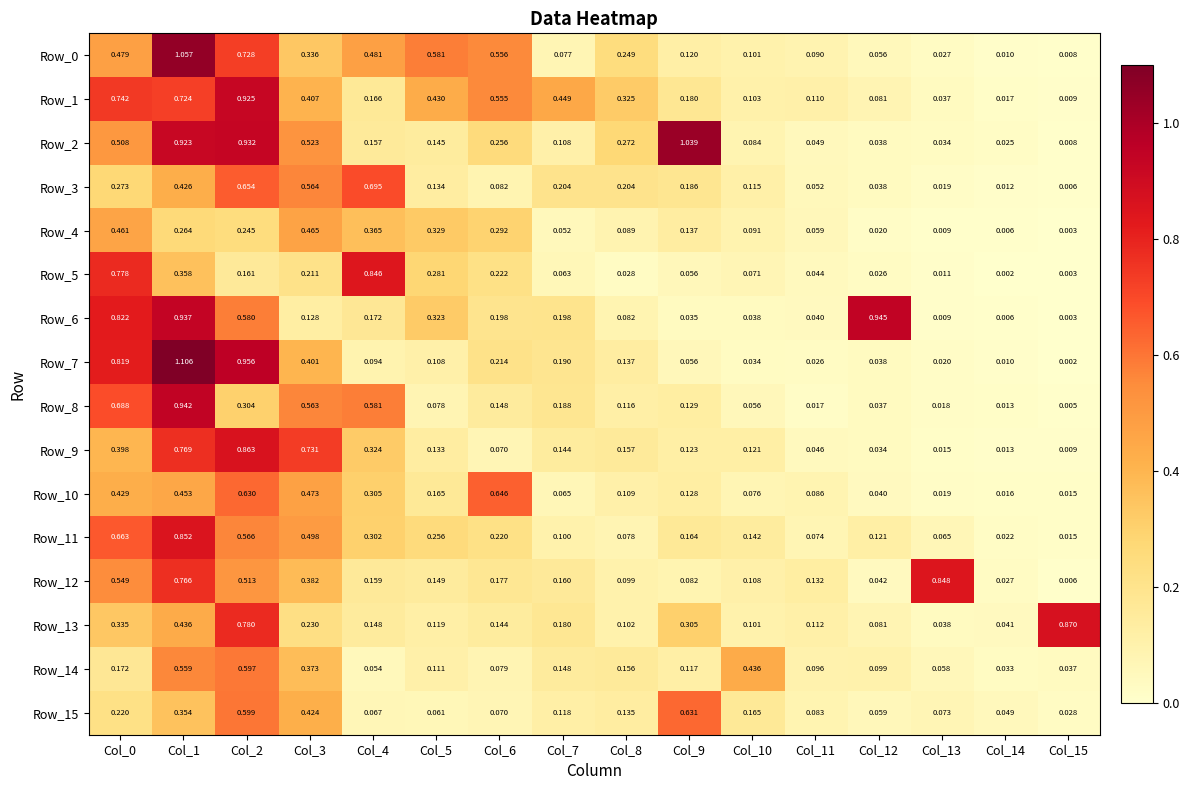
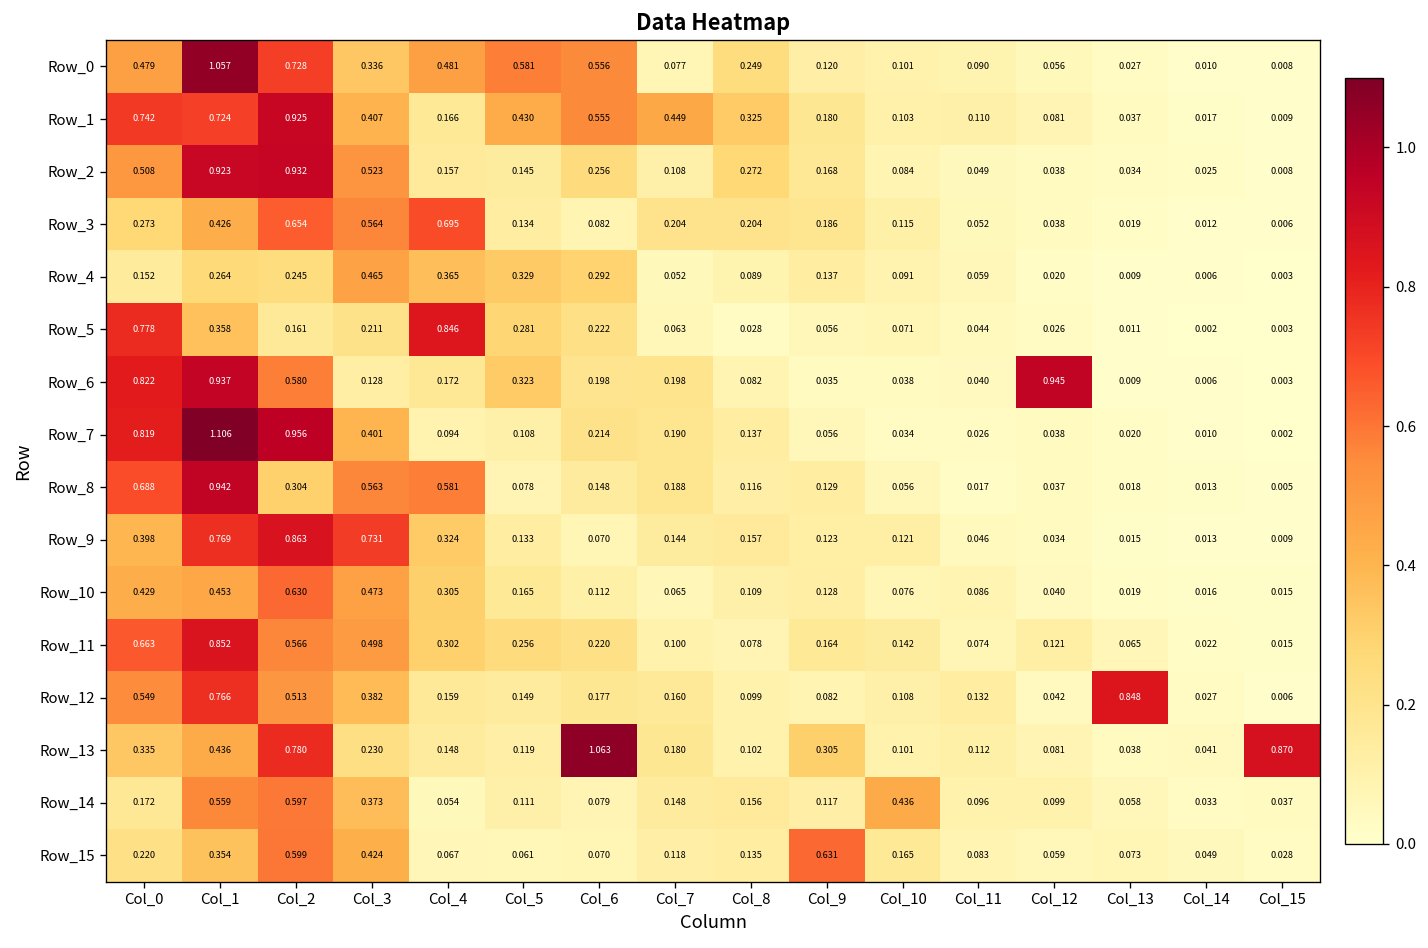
Row_2, Col_9: 1.039 -> 0.168
Row_4, Col_0: 0.461 -> 0.152
Row_10, Col_6: 0.646 -> 0.112
Row_13, Col_6: 0.144 -> 1.063
